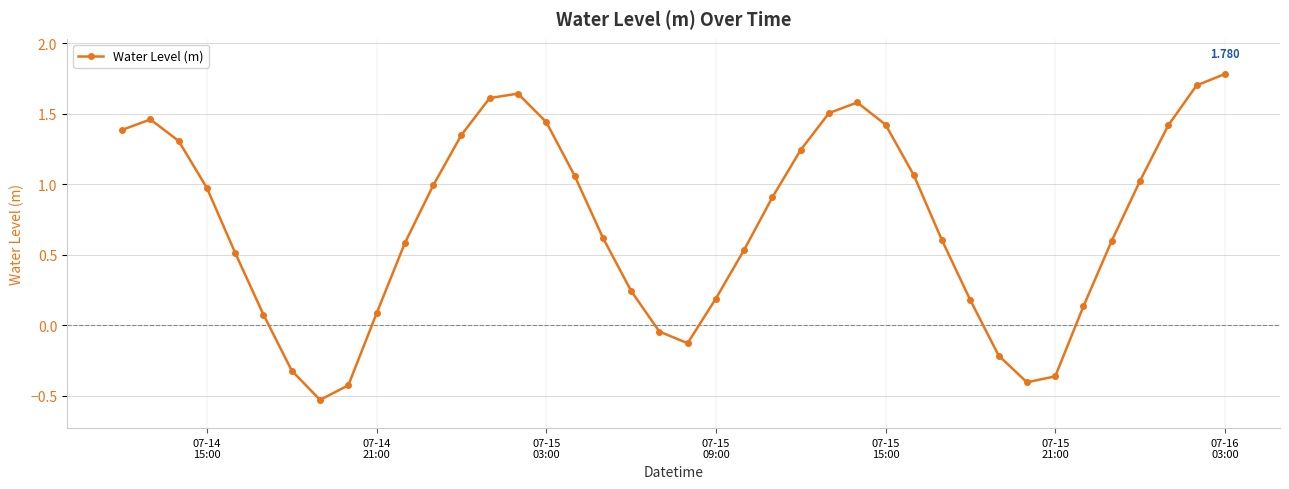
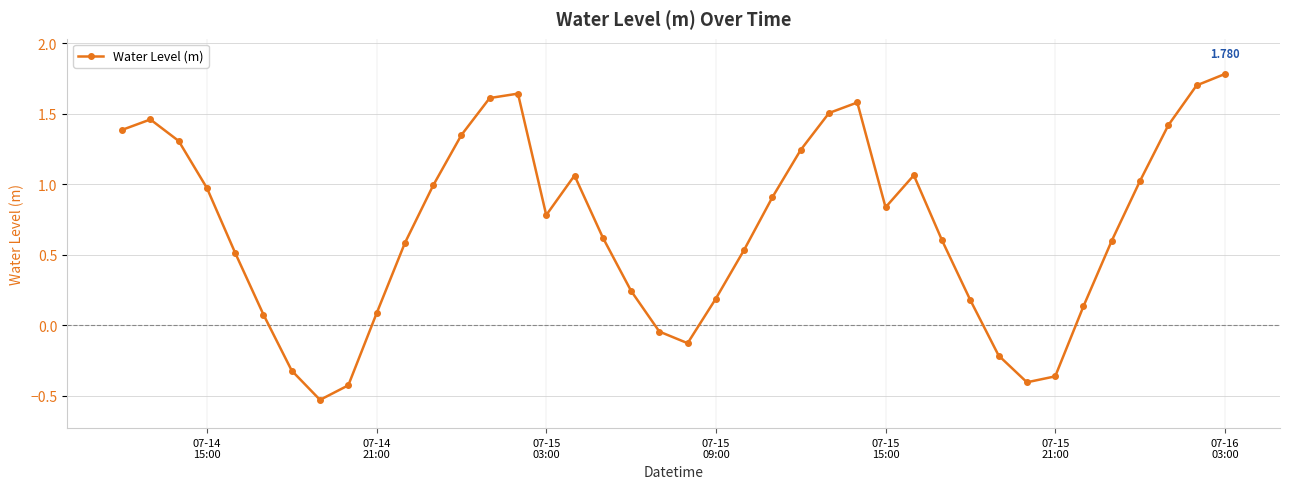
07-15 03:00: 1.44 -> 0.78
07-15 15:00: 1.42 -> 0.84
